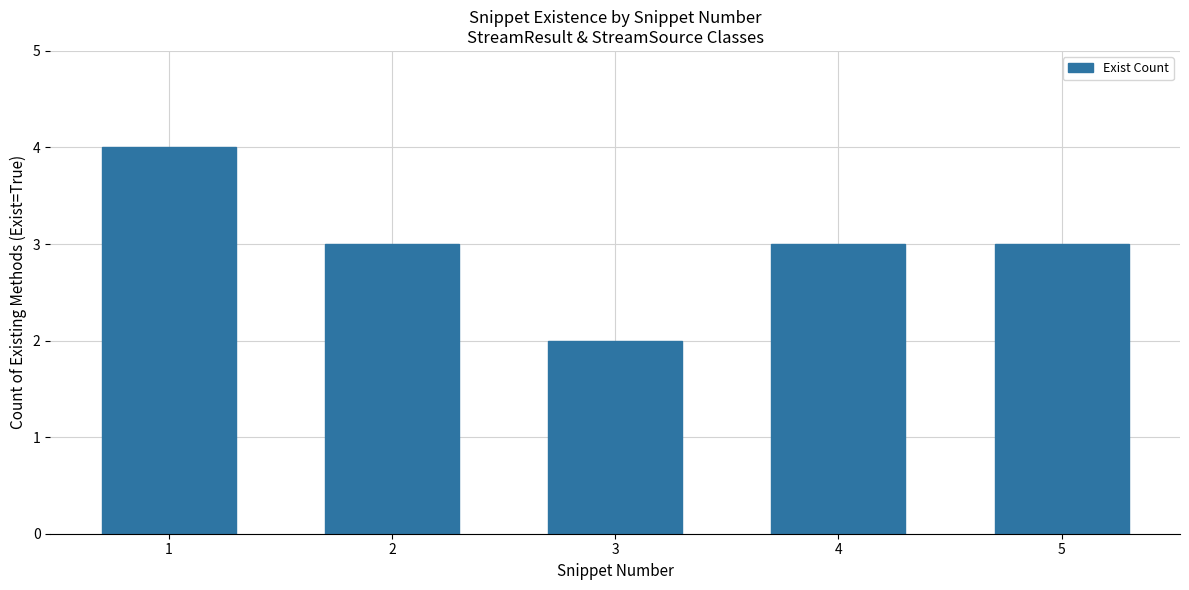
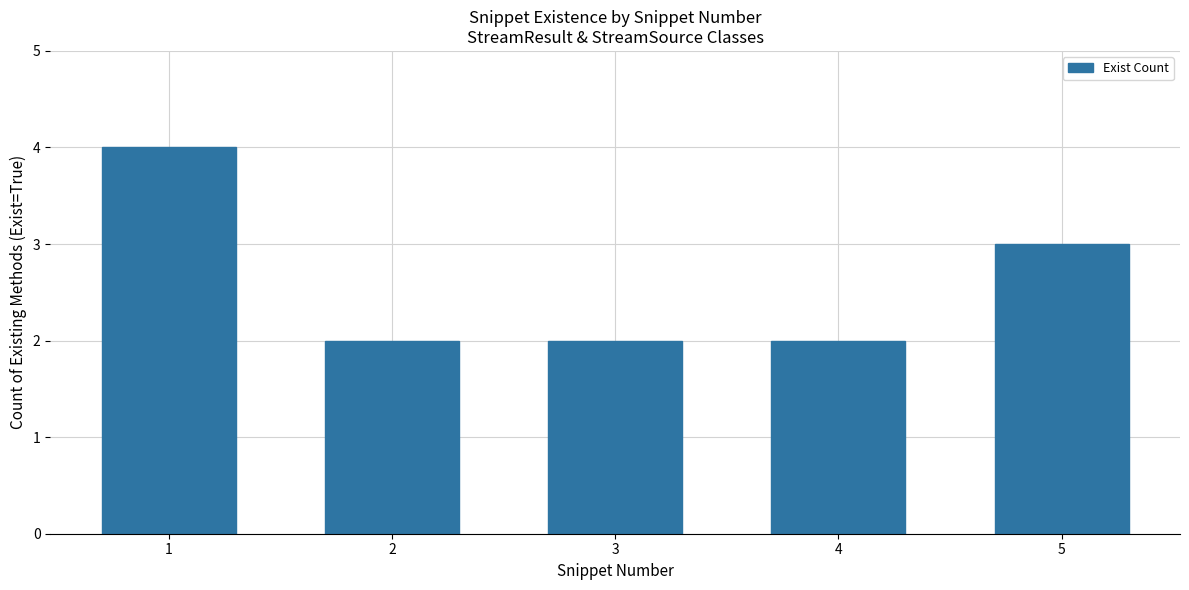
2: 3 -> 2
4: 3 -> 2
